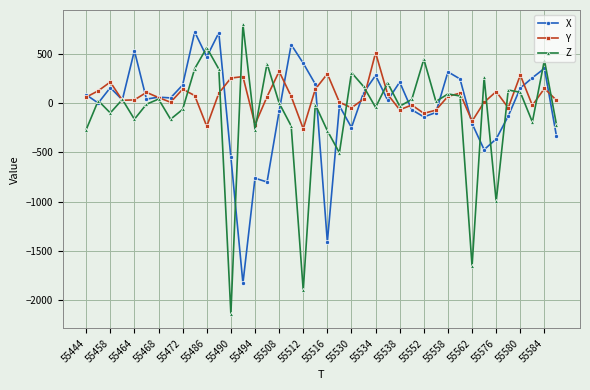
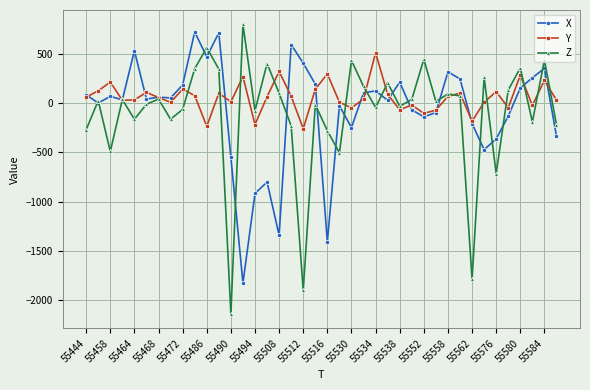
X, 55458: 200 -> 100
Z, 55458: -100 -> -500
Y, 55490: 300 -> 0
X, 55494: -800 -> -900
Z, 55494: -300 -> -100
X, 55508: -100 -> -1300
Z, 55508: 0 -> 100
Z, 55530: 300 -> 400
X, 55534: 300 -> 100
Z, 55562: -1700 -> -1800
Z, 55576: -1000 -> -700
Z, 55580: 100 -> 400
Y, 55584: 100 -> 200
